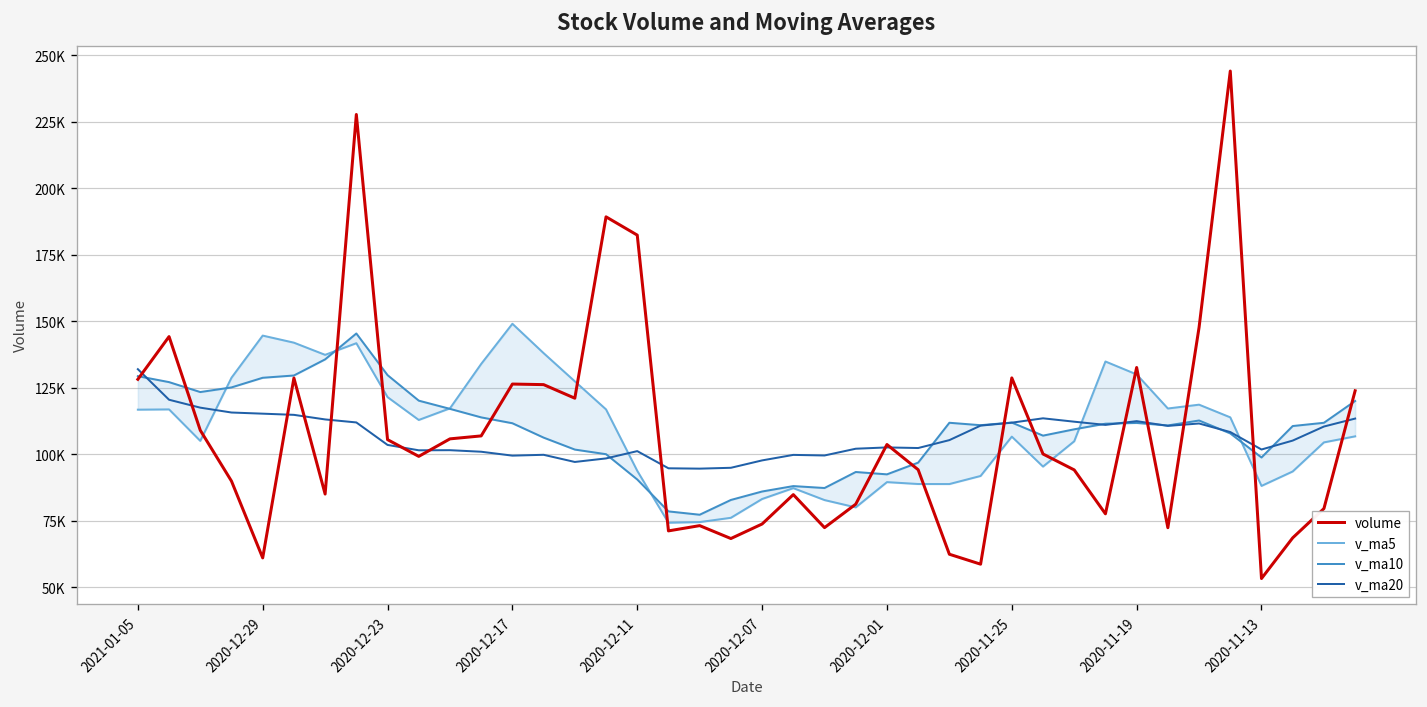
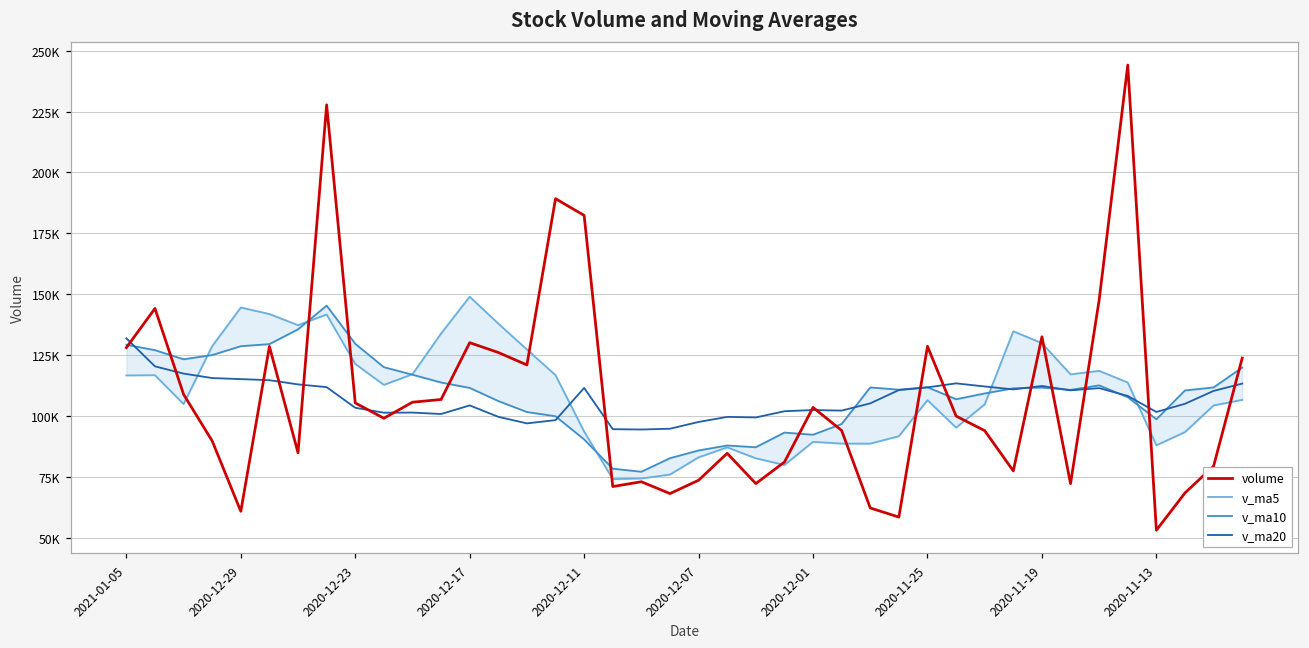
volume, 2020-12-17: 126000 -> 130000
v_ma20, 2020-12-17: 99000 -> 104000
v_ma20, 2020-12-11: 101000 -> 112000
